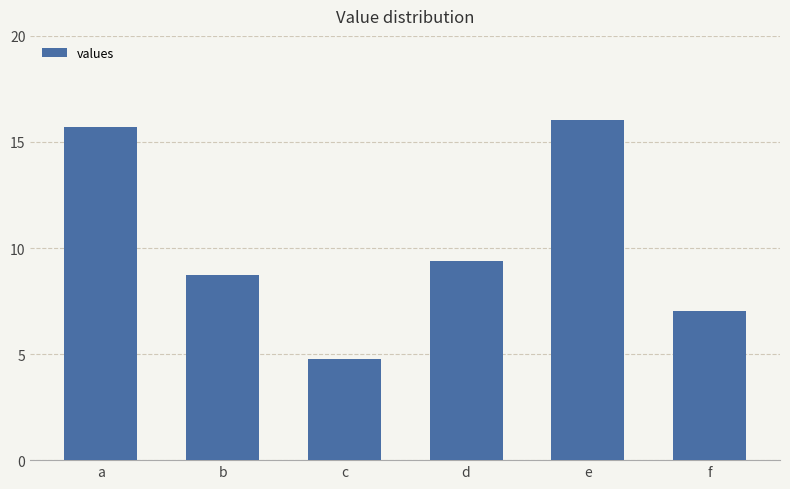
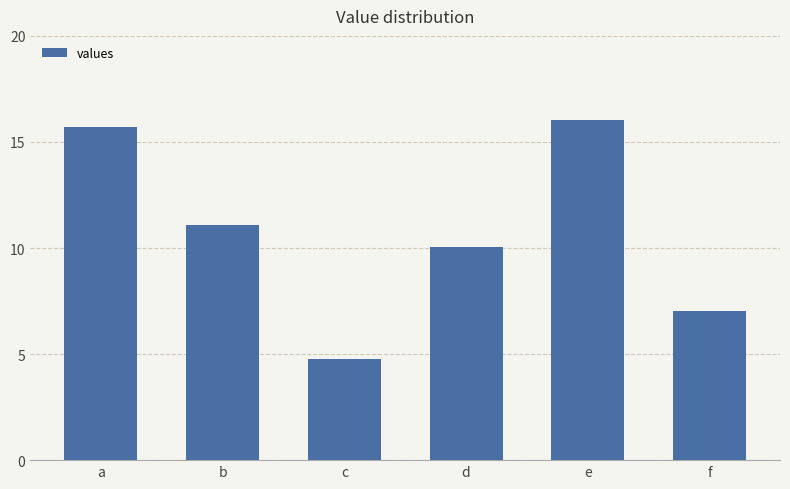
b: 8.7 -> 11.1
d: 9.4 -> 10.1
